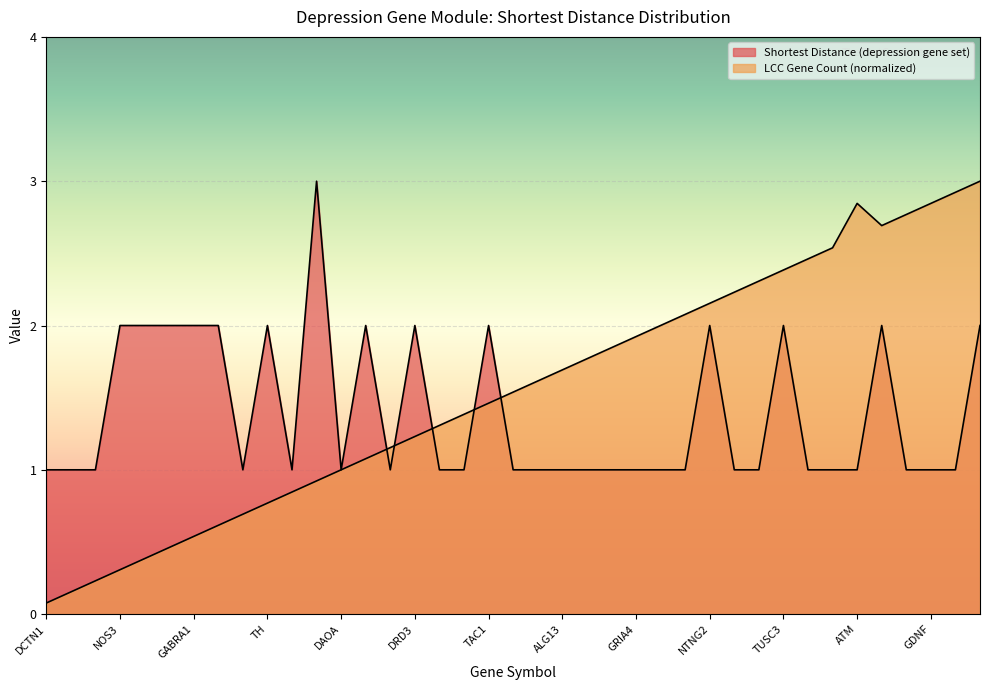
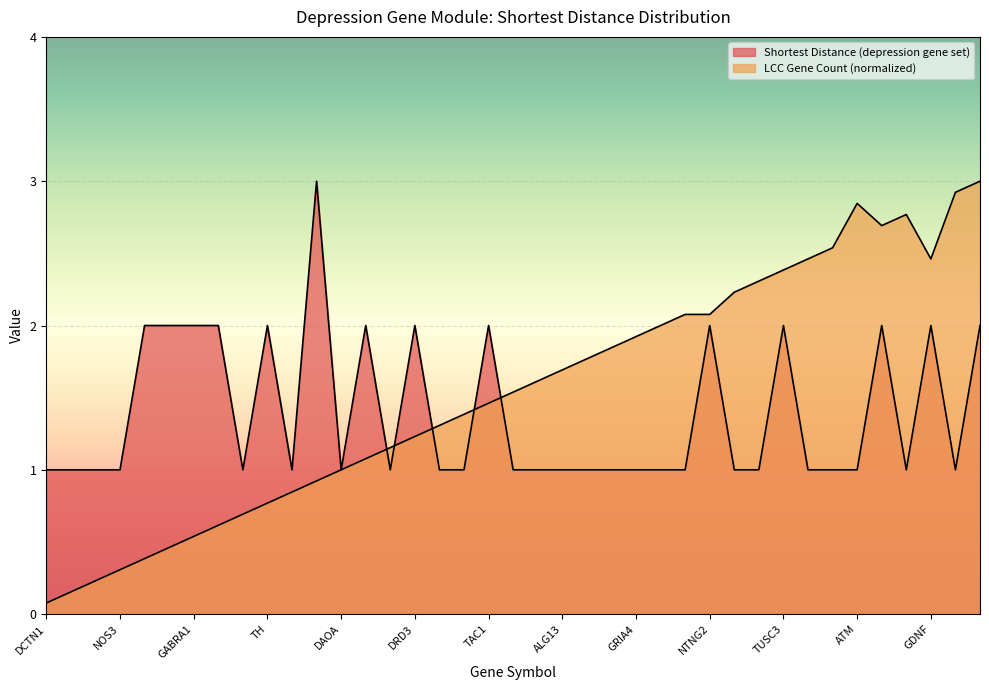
Shortest Distance (depression gene set), NOS3: 2 -> 1
LCC Gene Count (normalized), NTNG2: 2.15 -> 2.08
Shortest Distance (depression gene set), GDNF: 1 -> 2
LCC Gene Count (normalized), GDNF: 2.85 -> 2.46
